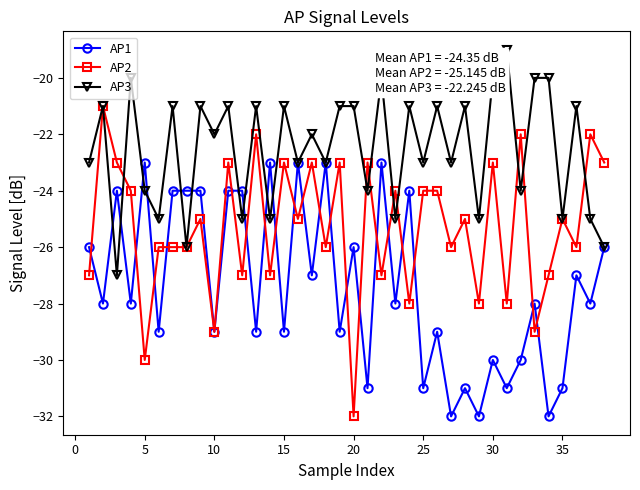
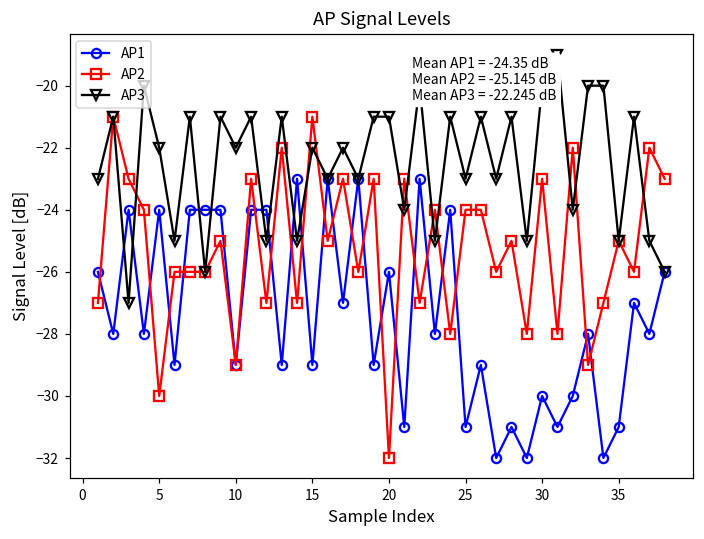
AP1, 5: -23 -> -24
AP3, 5: -24 -> -22
AP2, 15: -23 -> -21
AP3, 15: -21 -> -22
